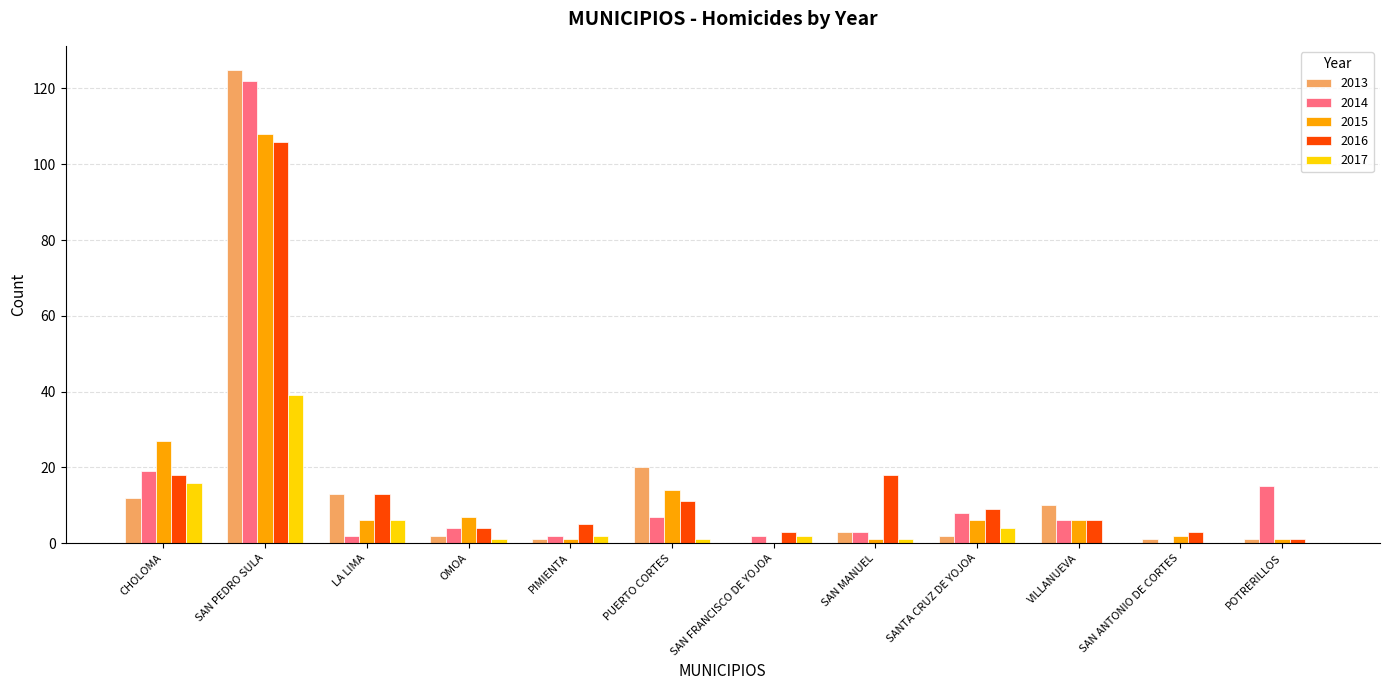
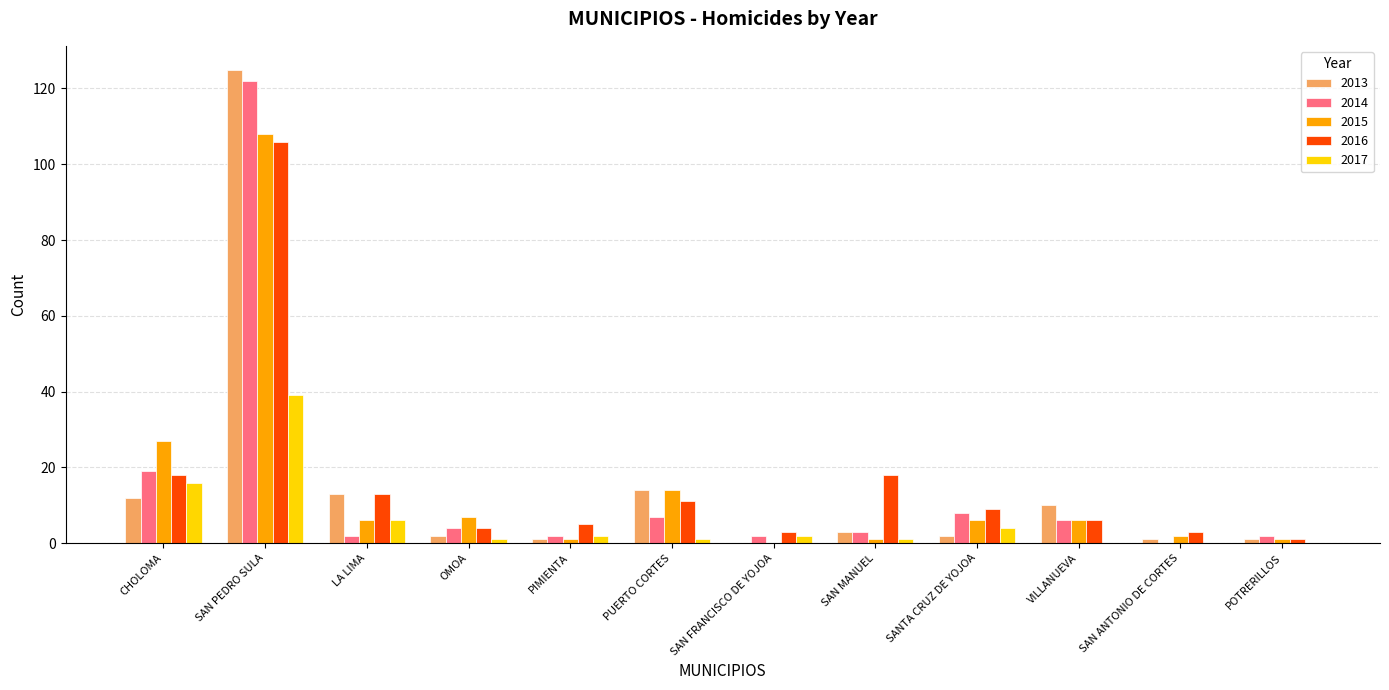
2013, PUERTO CORTES: 20 -> 14
2014, POTRERILLOS: 15 -> 2
